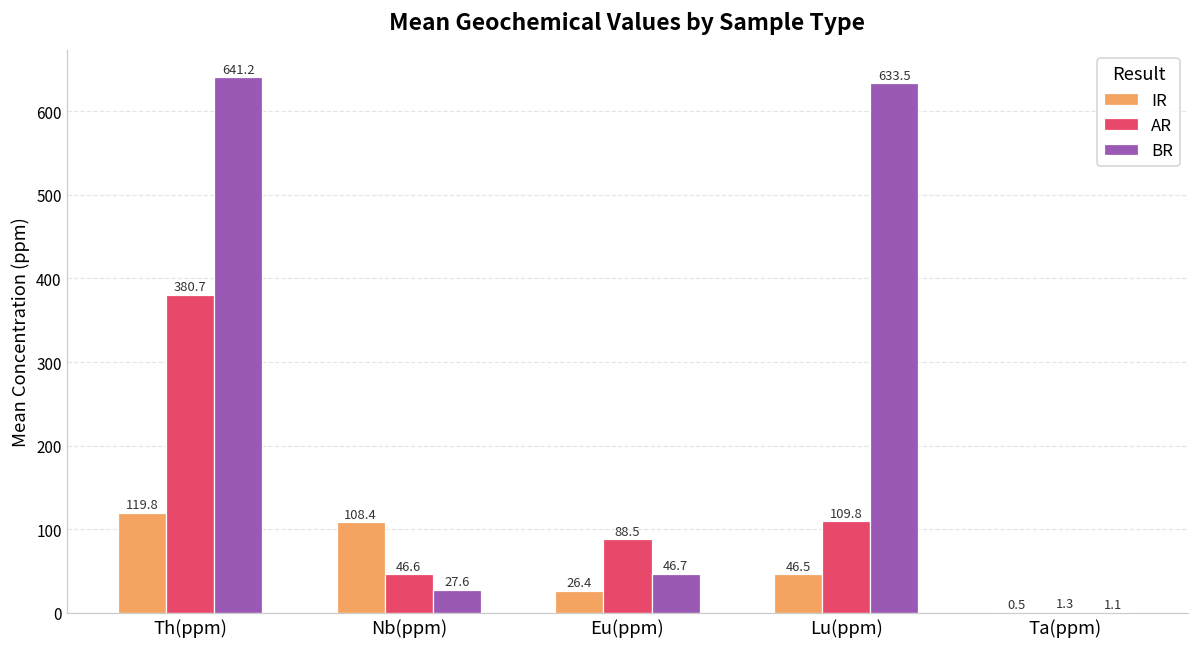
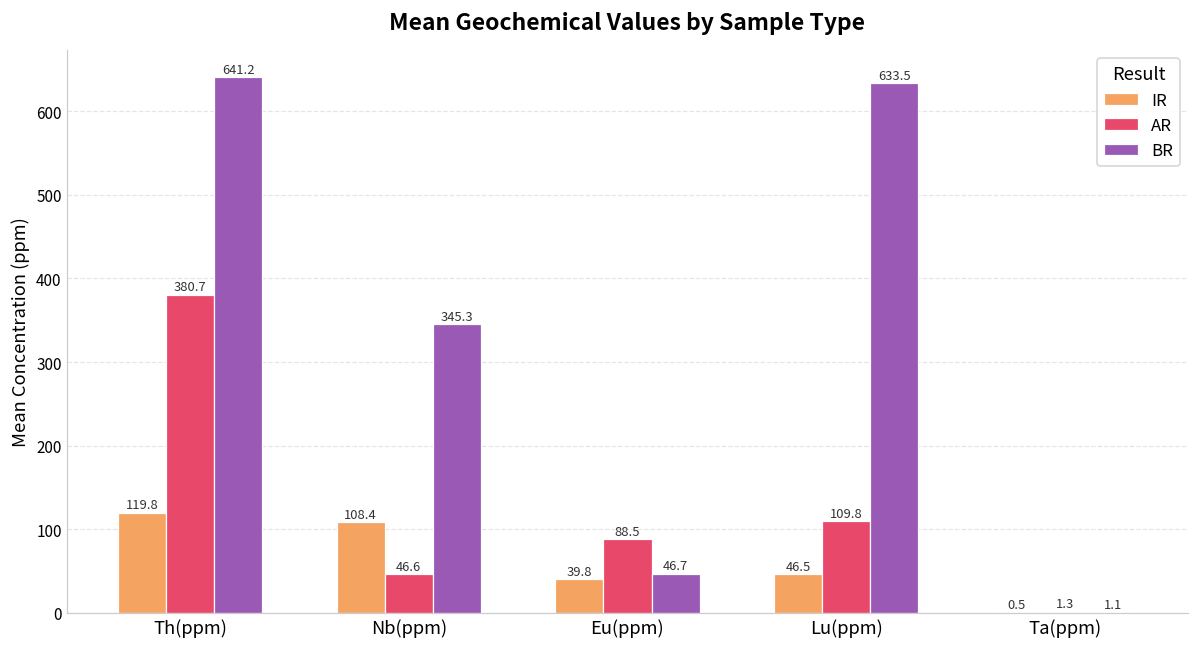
BR, Nb(ppm): 27.6 -> 345.3
IR, Eu(ppm): 26.4 -> 39.8
